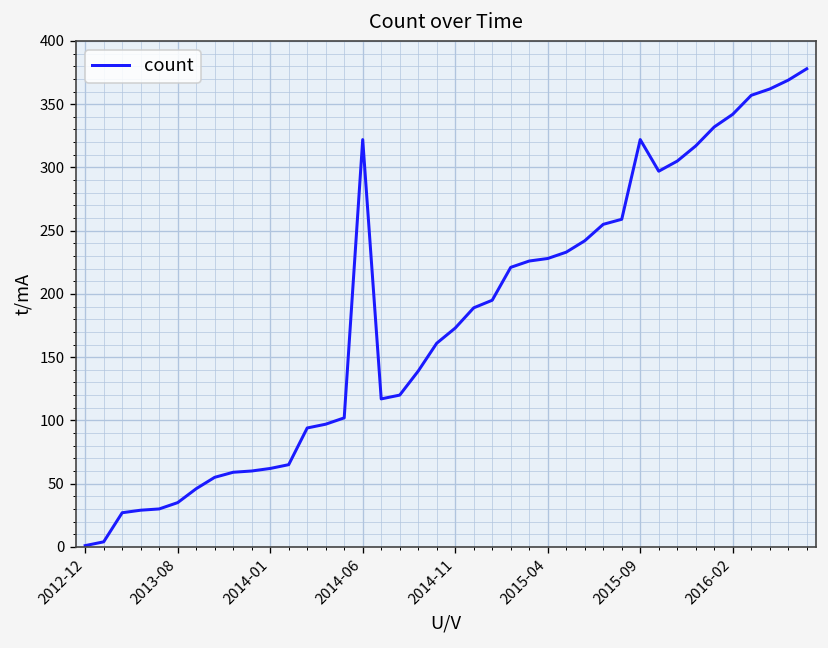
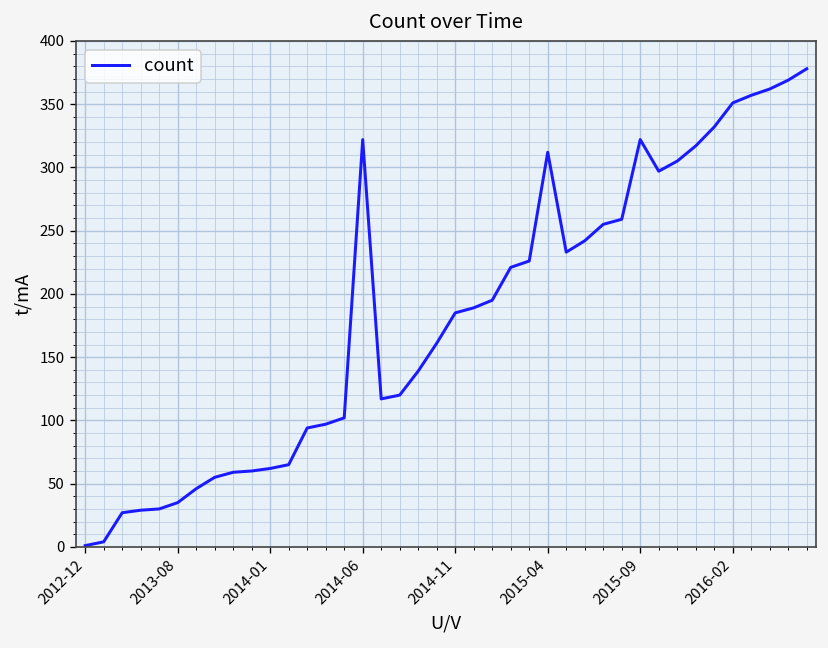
2014-11: 173 -> 185
2015-04: 228 -> 312
2016-02: 342 -> 351
